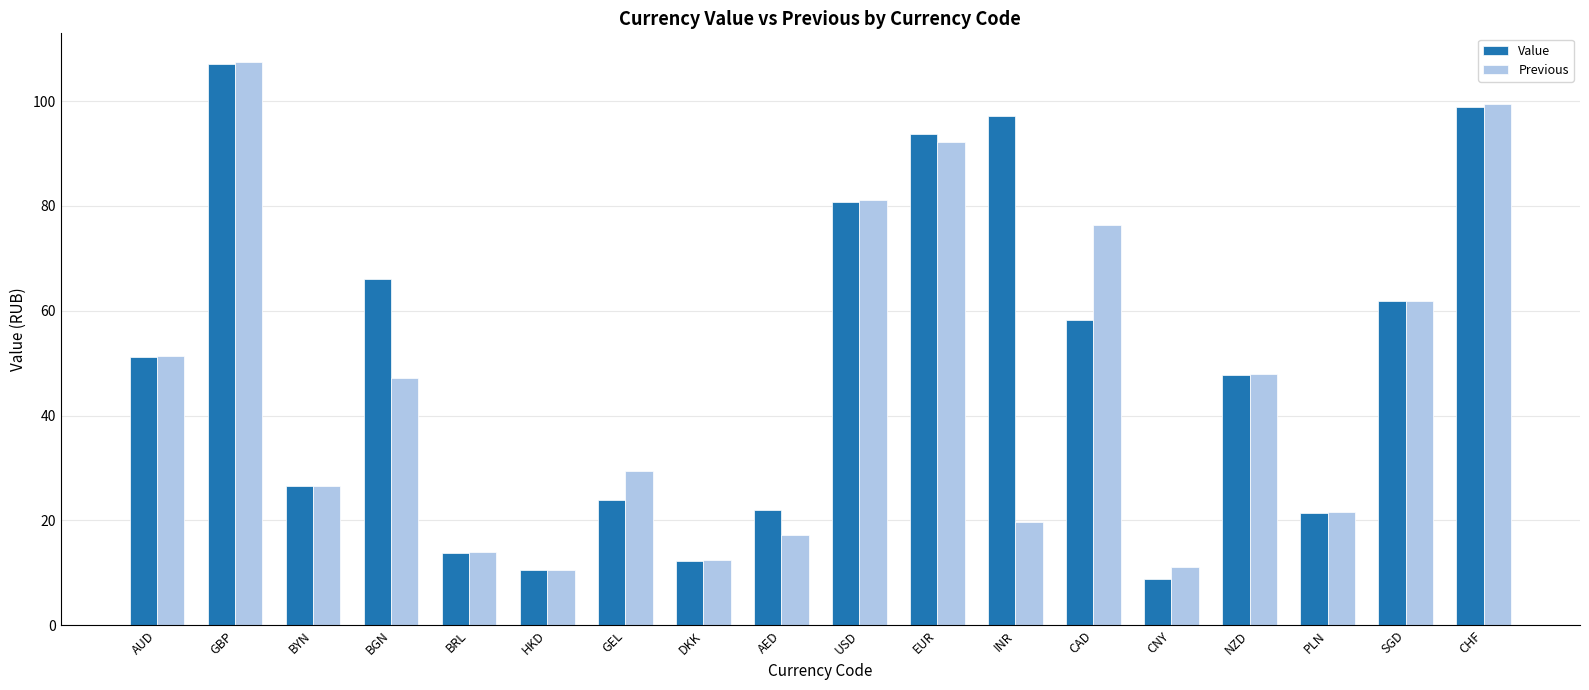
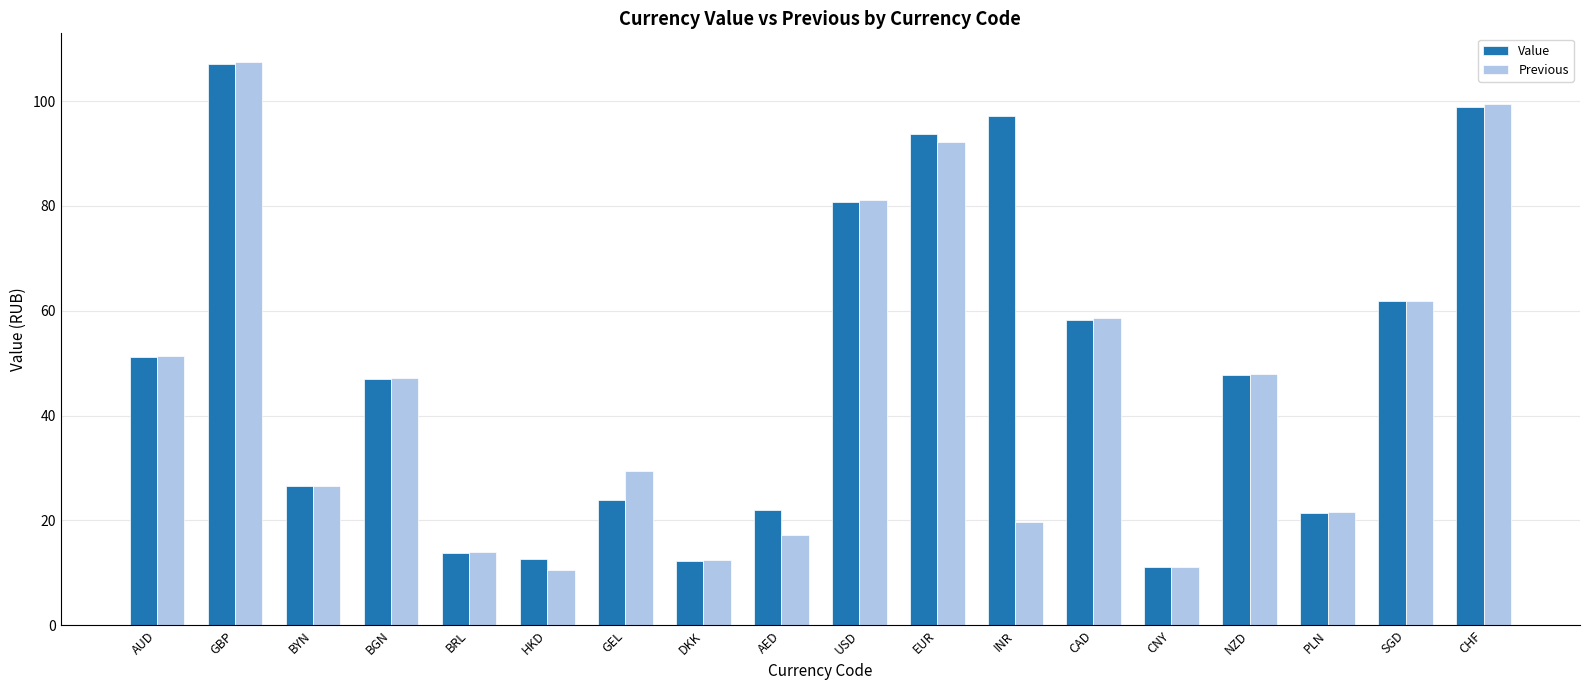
Value, BGN: 66 -> 47
Value, HKD: 10 -> 13
Previous, CAD: 76 -> 59
Value, CNY: 9 -> 11
